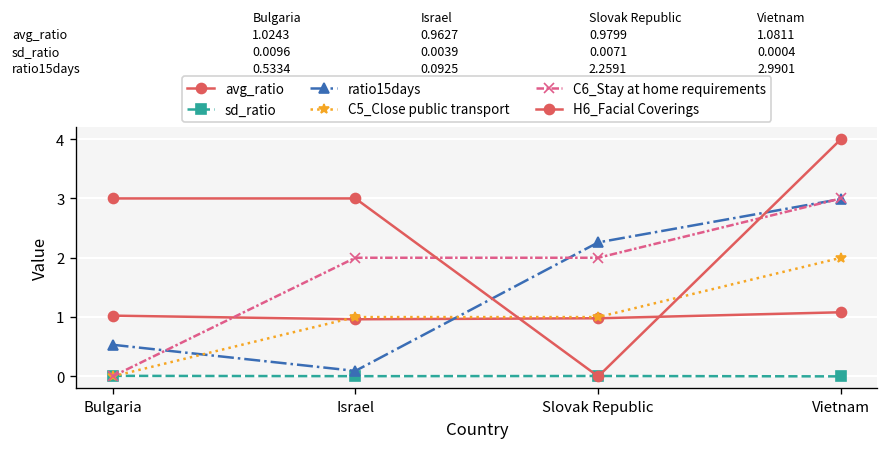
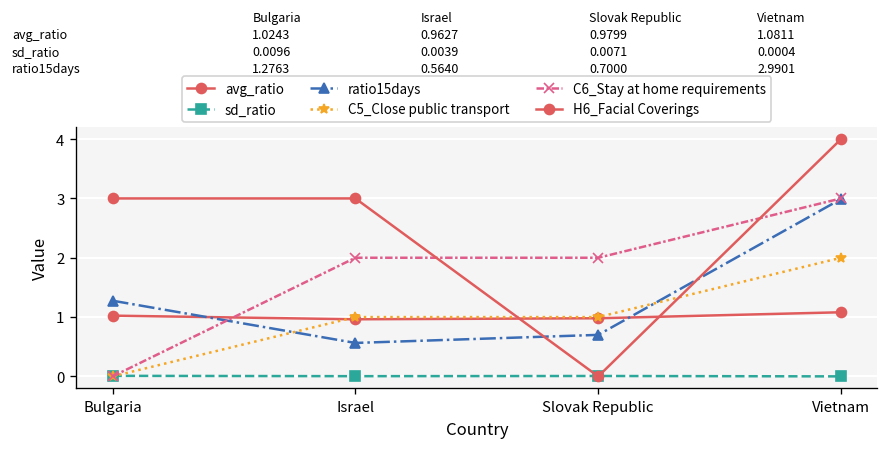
ratio15days, Bulgaria: 0.5334 -> 1.2763
ratio15days, Israel: 0.0925 -> 0.5640
ratio15days, Slovak Republic: 2.2591 -> 0.7000
